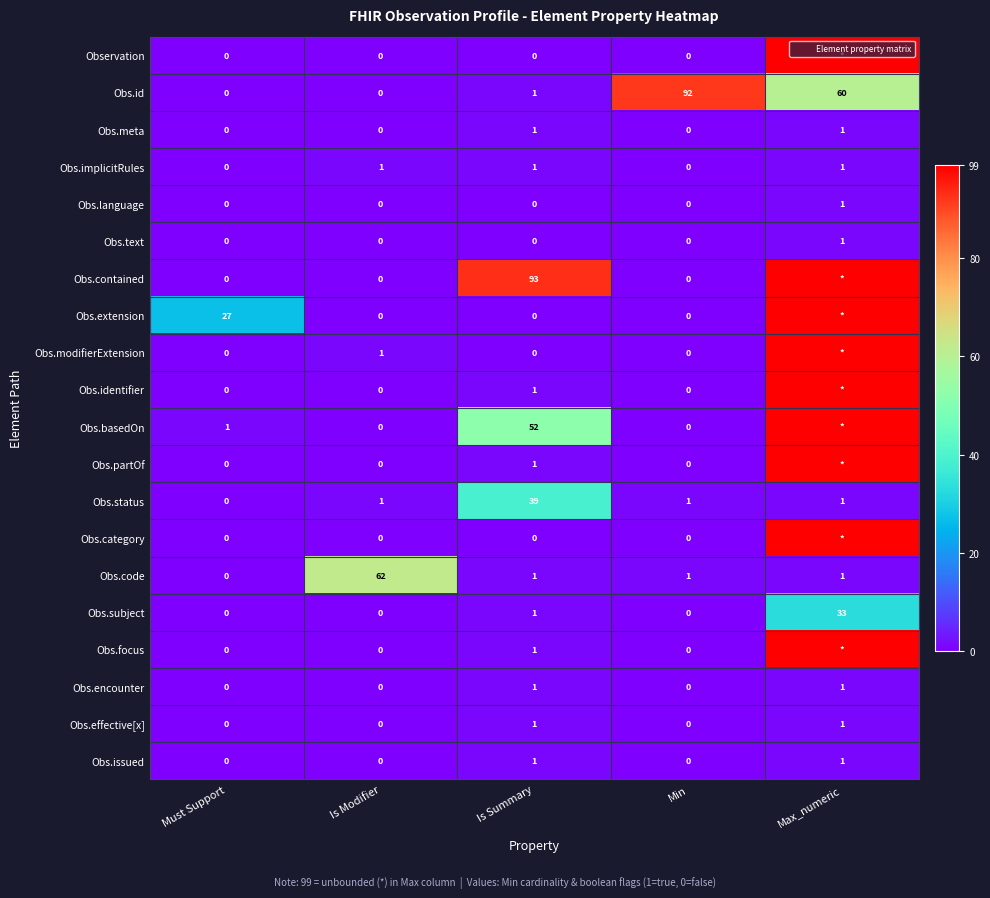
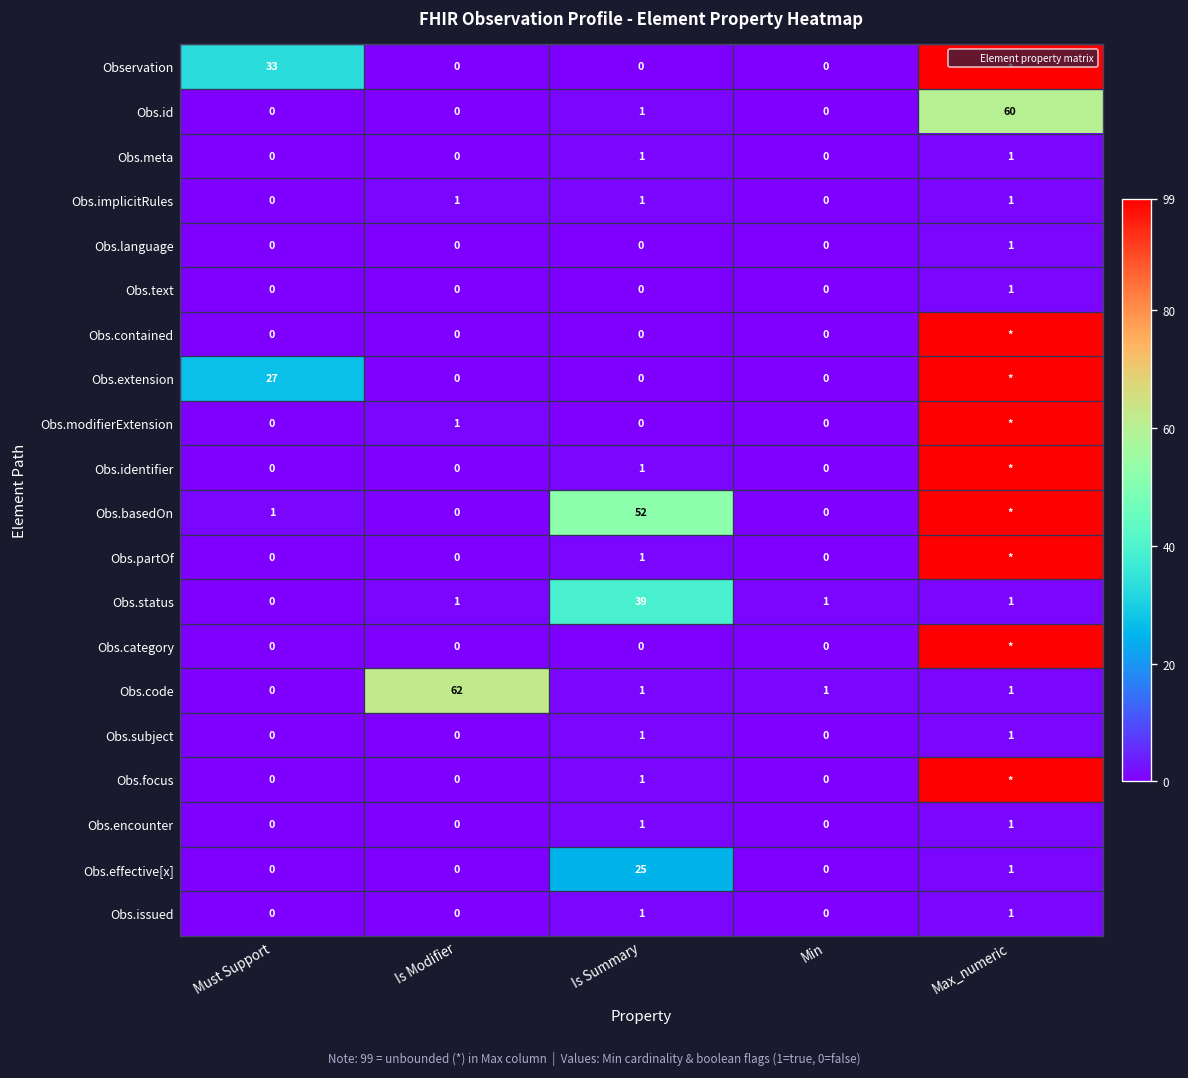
Observation, Must Support: 0 -> 33
Obs.id, Min: 92 -> 0
Obs.contained, Is Summary: 93 -> 0
Obs.subject, Max_numeric: 33 -> 1
Obs.effective[x], Is Summary: 1 -> 25
